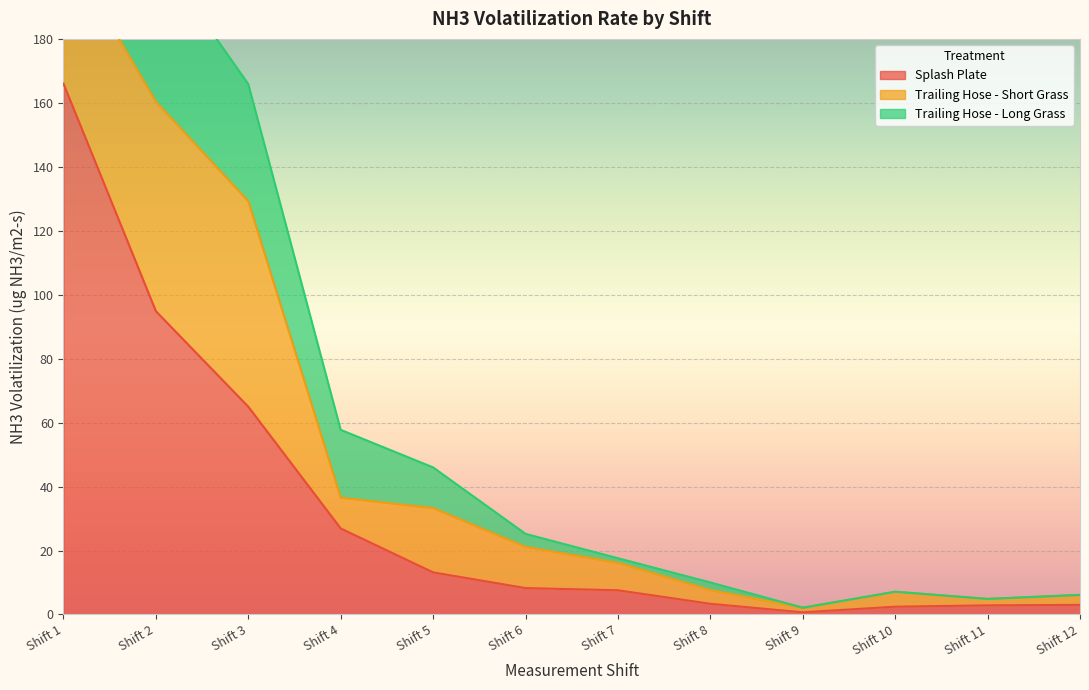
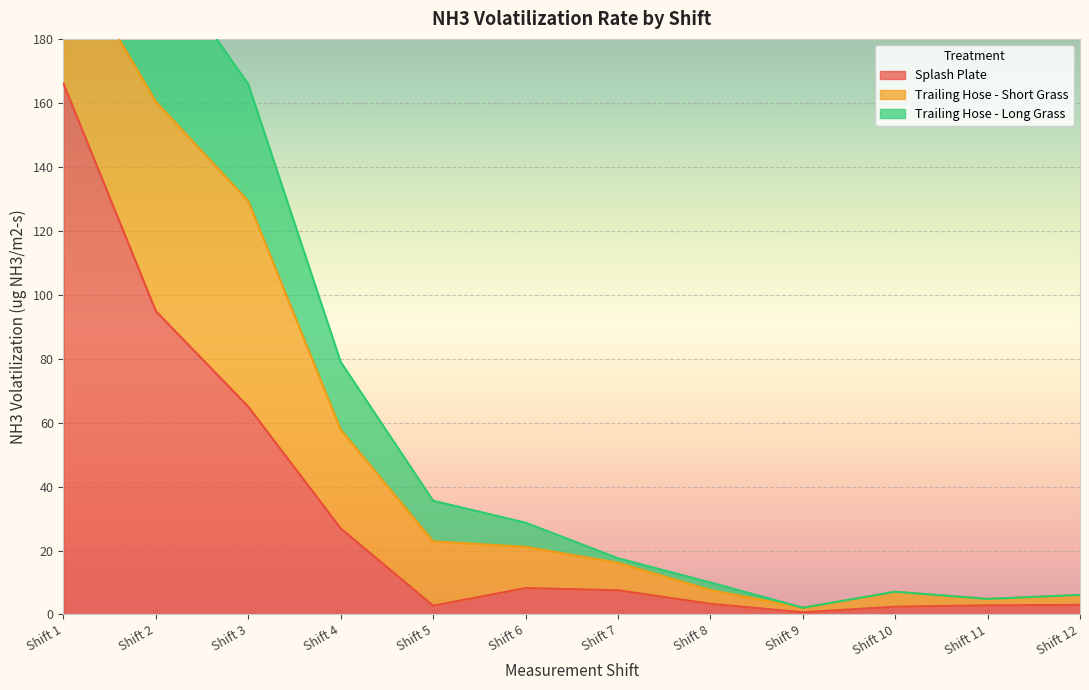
Trailing Hose - Short Grass, Shift 4: 10 -> 31
Splash Plate, Shift 5: 13 -> 3
Trailing Hose - Long Grass, Shift 6: 4 -> 8
